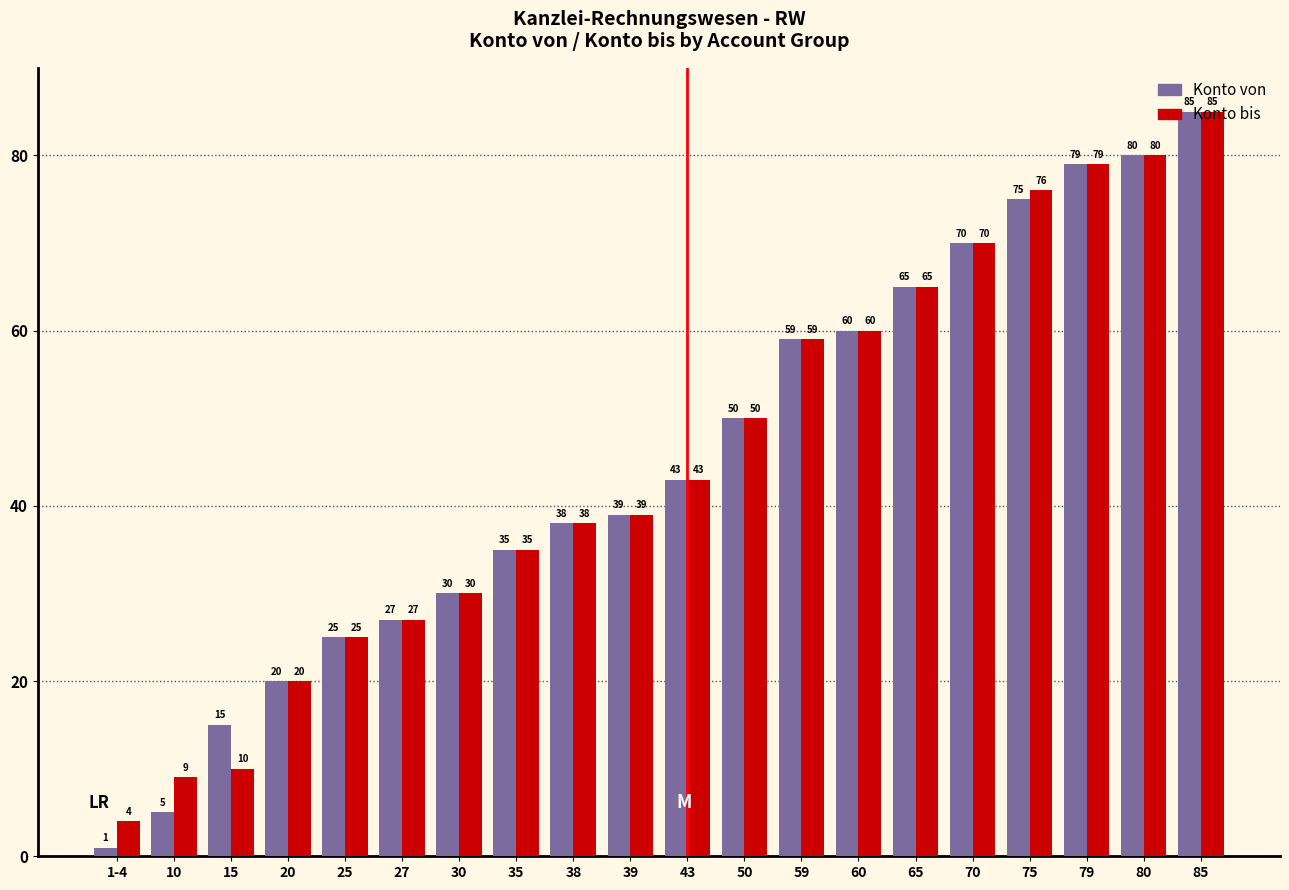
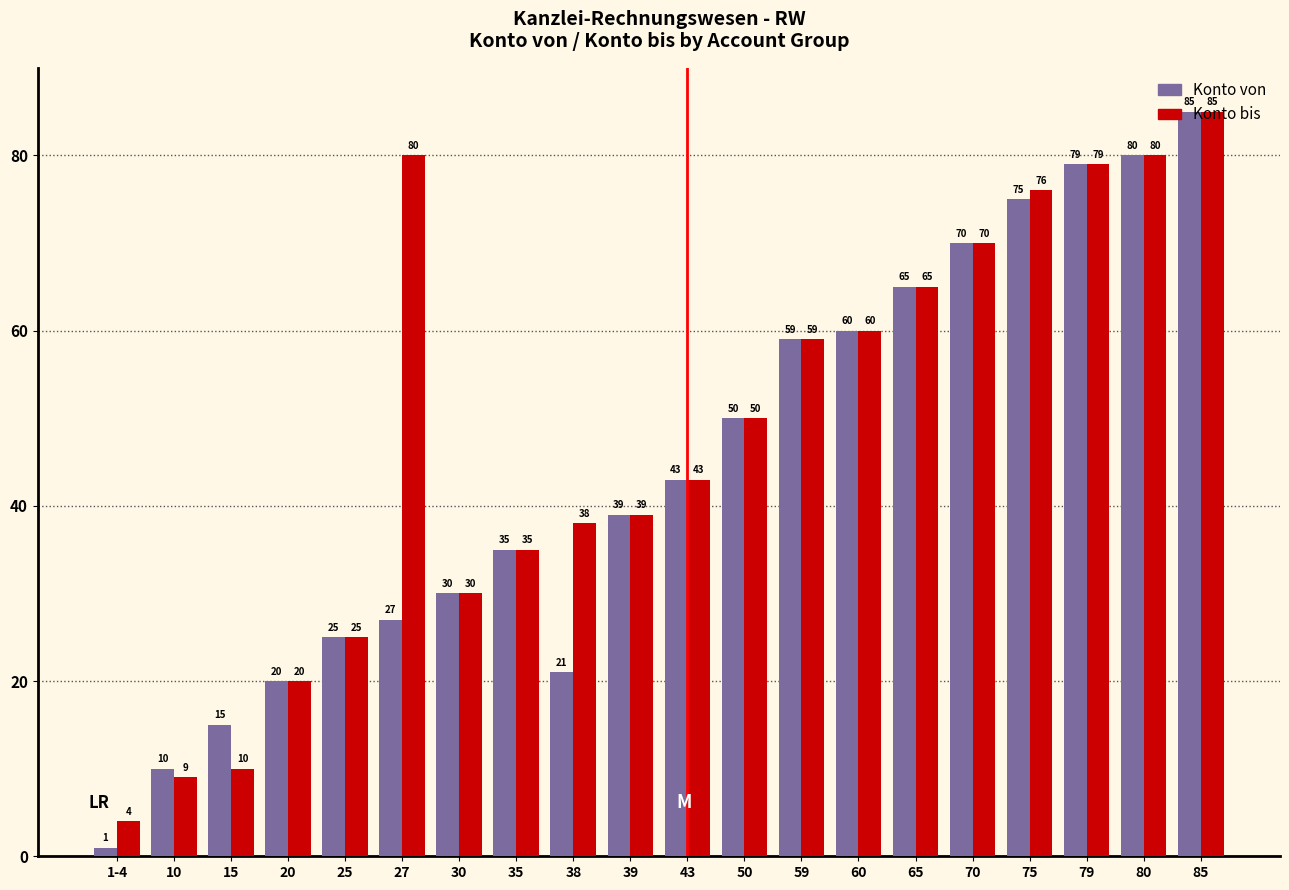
Konto von, 10: 5 -> 10
Konto bis, 27: 27 -> 80
Konto von, 38: 38 -> 21
